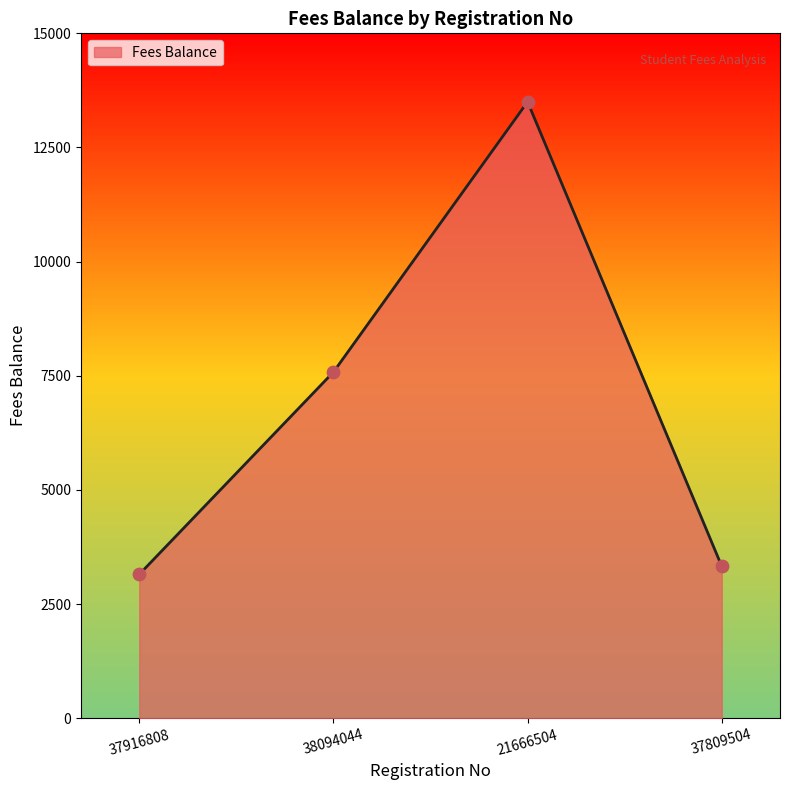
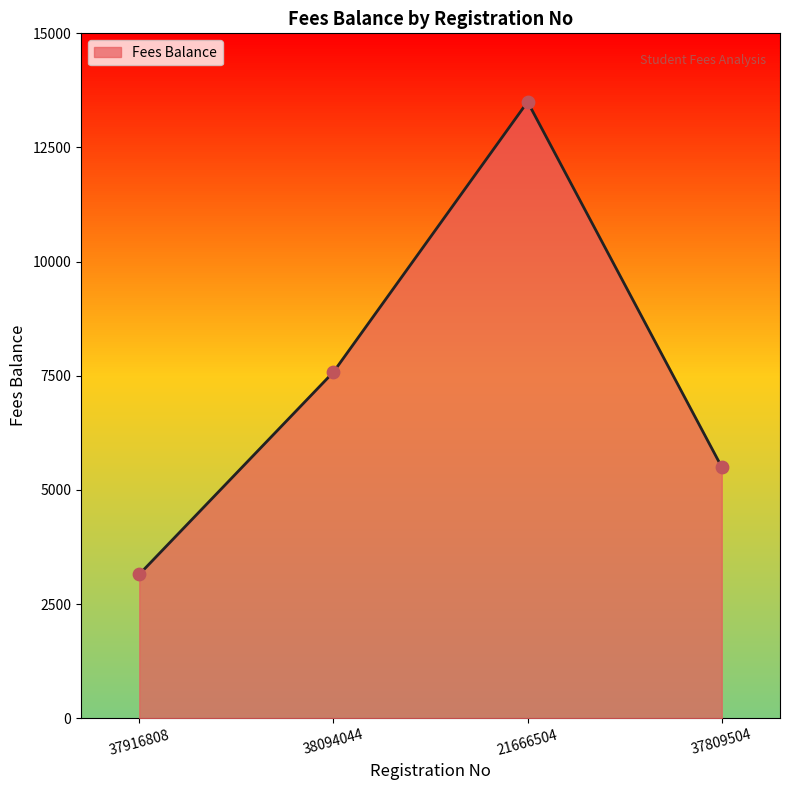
37809504: 3300 -> 5500
